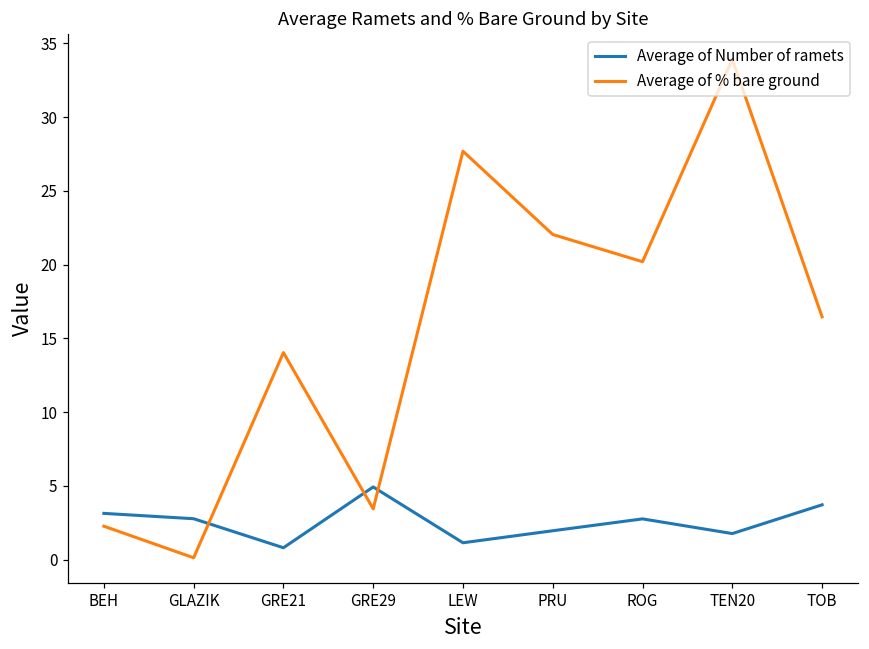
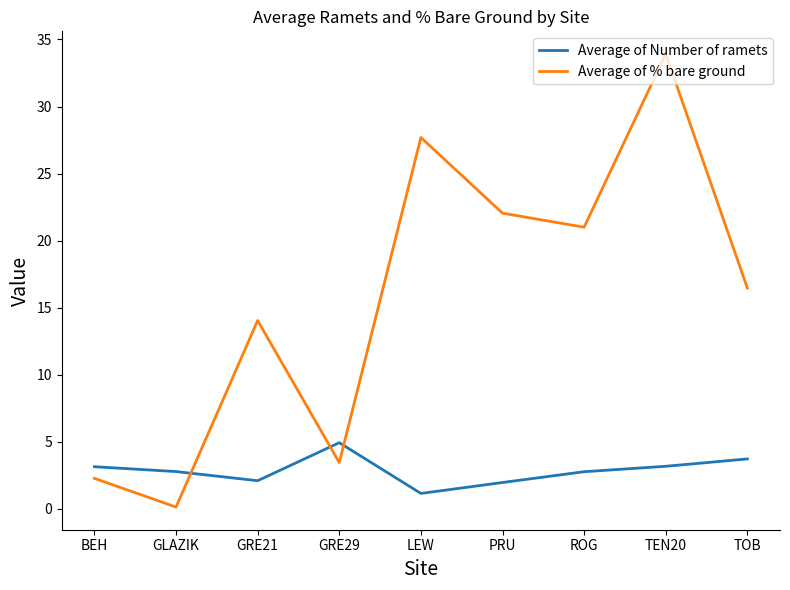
Average of Number of ramets, GRE21: 0.8 -> 2.1
Average of % bare ground, ROG: 20.2 -> 21.0
Average of Number of ramets, TEN20: 1.8 -> 3.2
